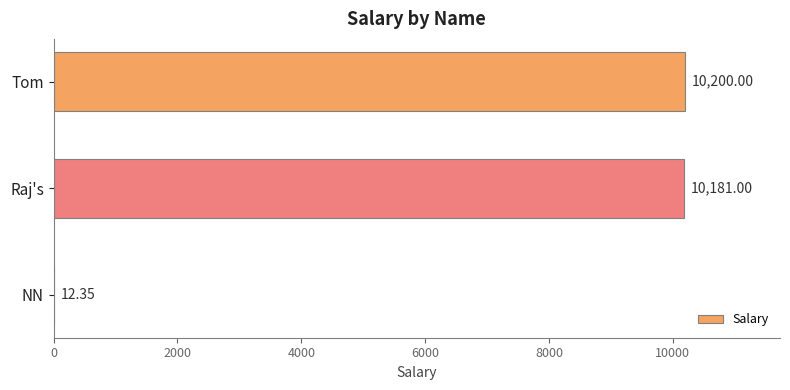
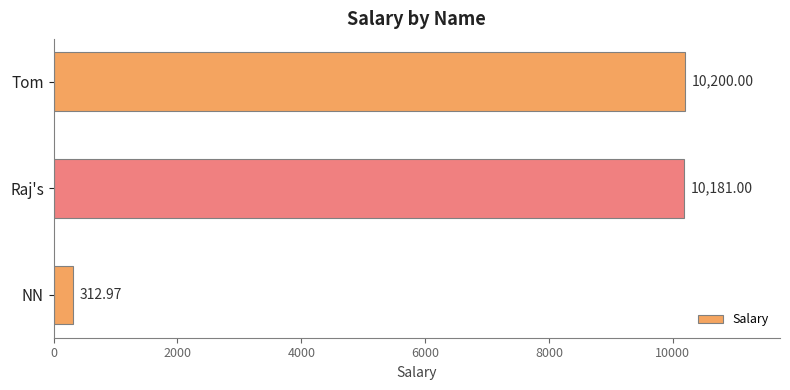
NN: 12.35 -> 312.97
